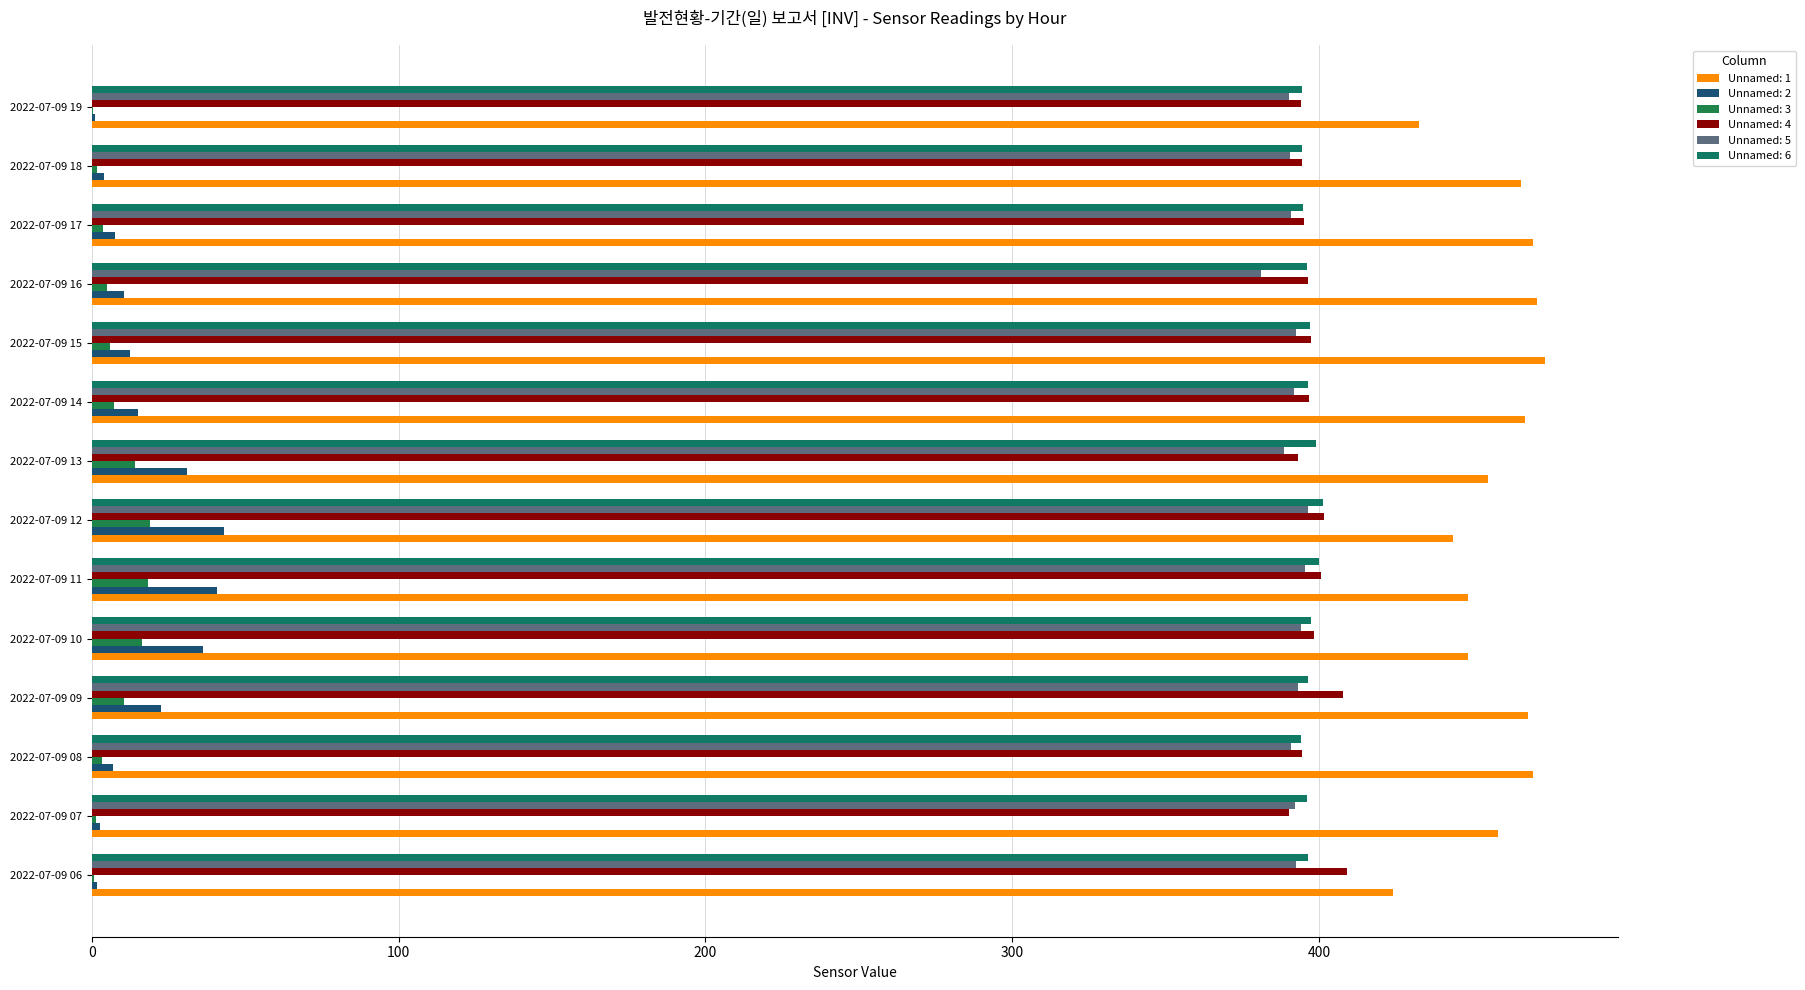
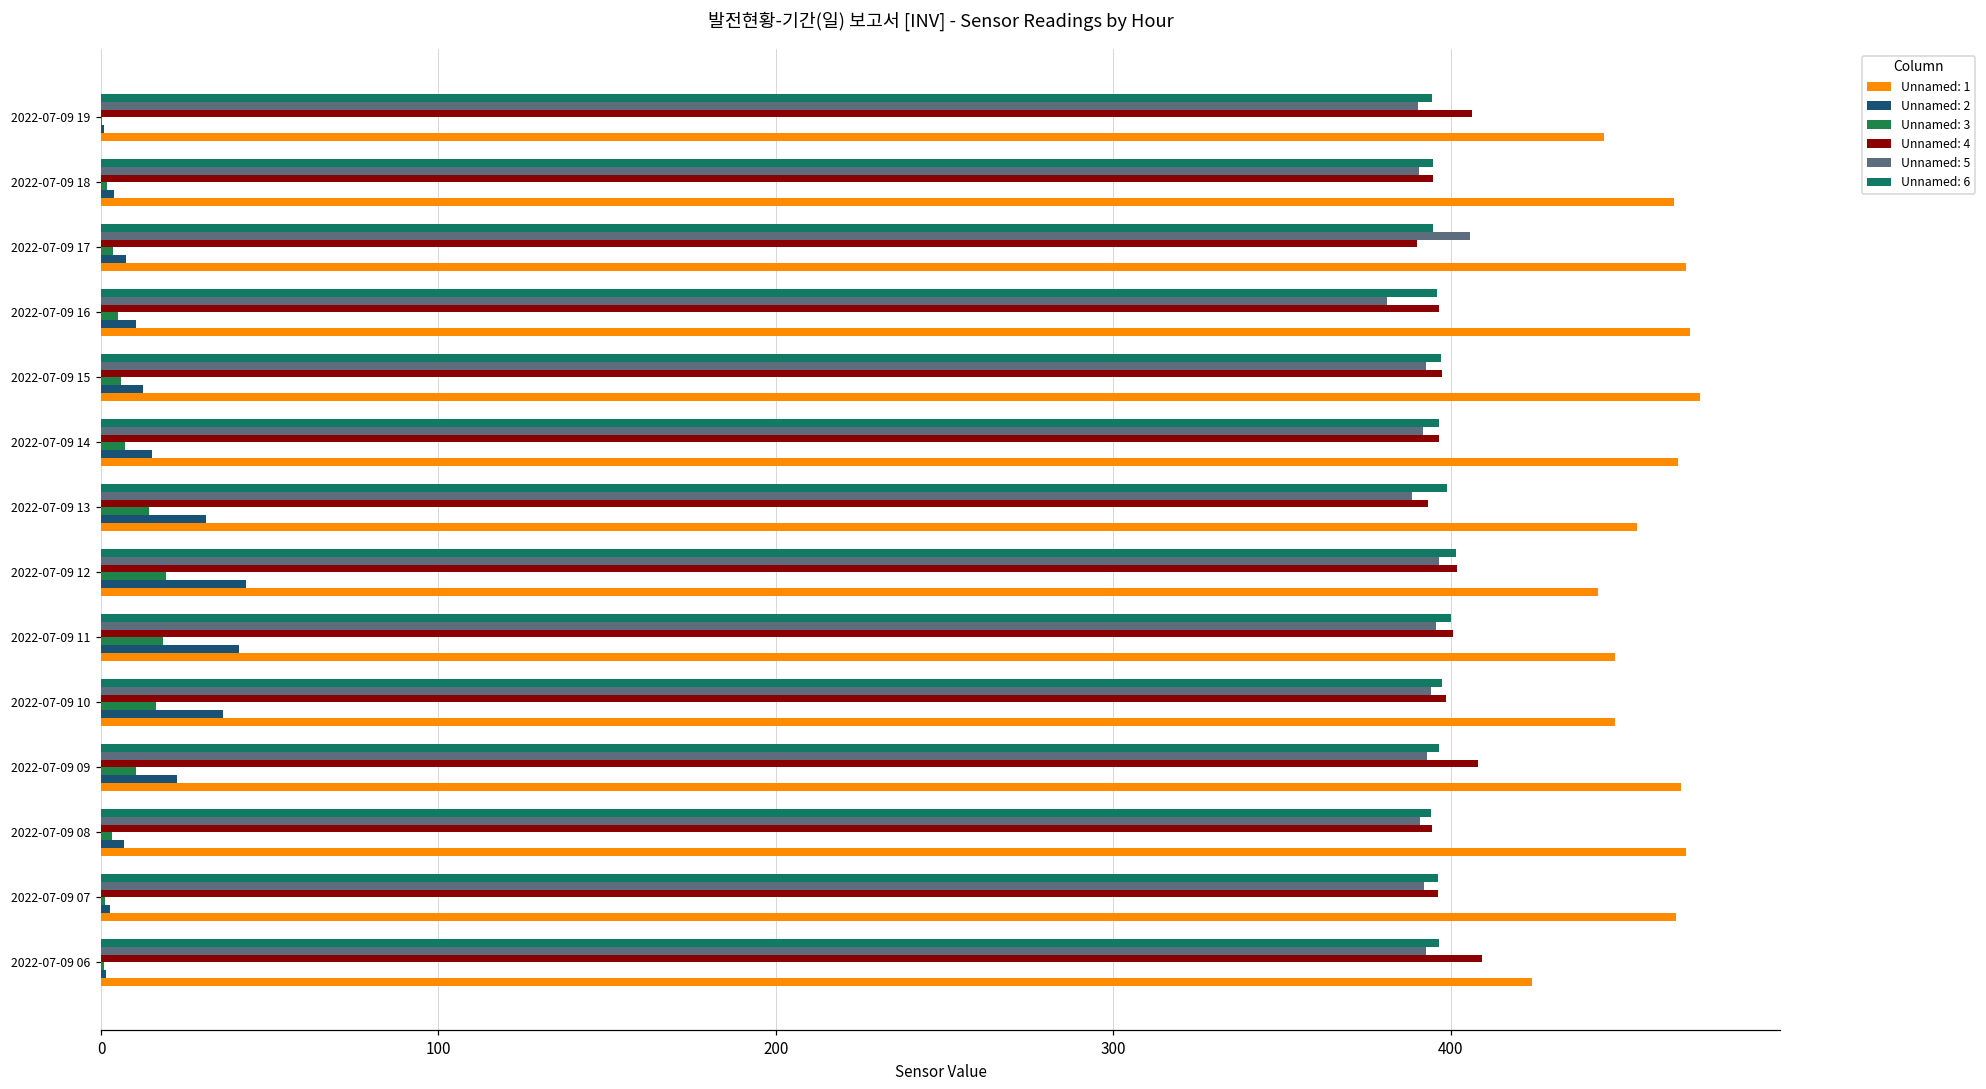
Unnamed: 4, 2022-07-09 19: 394 -> 406
Unnamed: 1, 2022-07-09 19: 433 -> 446
Unnamed: 5, 2022-07-09 17: 391 -> 406
Unnamed: 4, 2022-07-09 17: 395 -> 390
Unnamed: 4, 2022-07-09 07: 390 -> 396
Unnamed: 1, 2022-07-09 07: 458 -> 467
